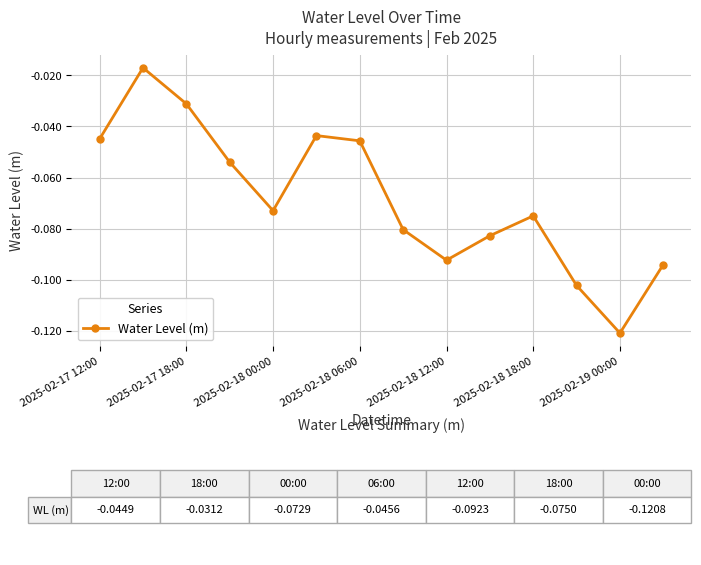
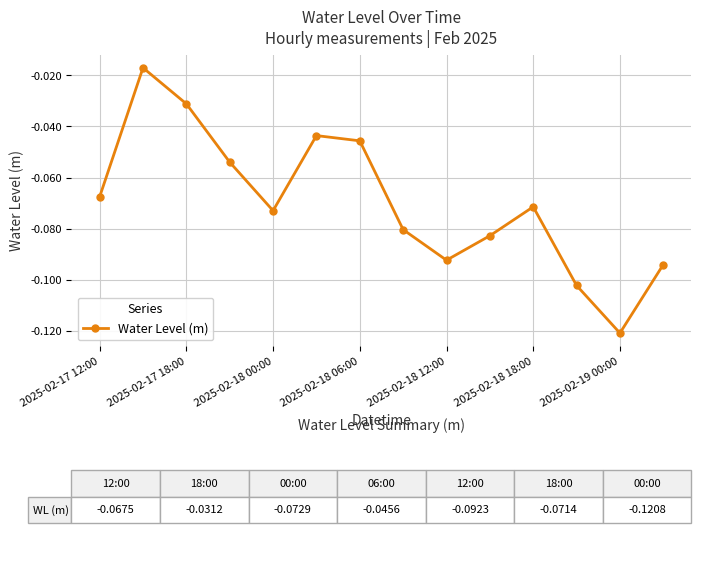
2025-02-17 12:00: -0.0449 -> -0.0675
2025-02-18 18:00: -0.0750 -> -0.0714
